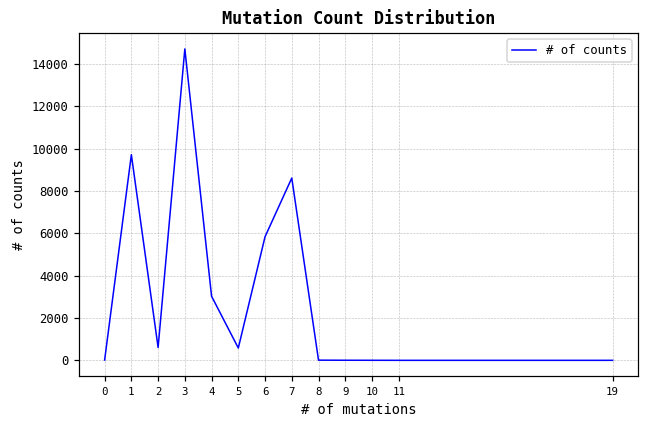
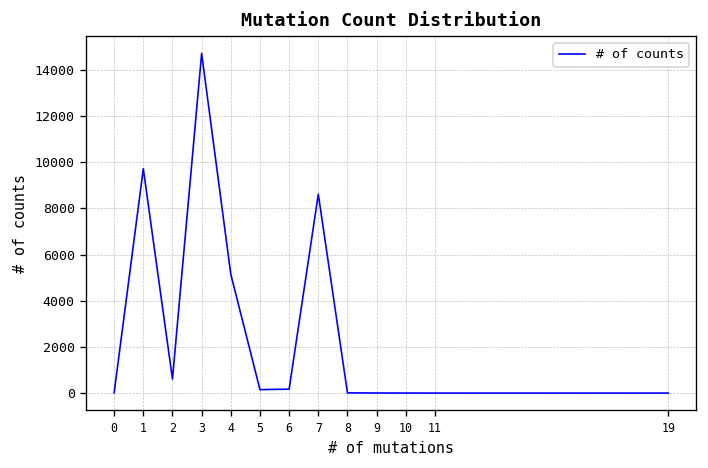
4: 3000 -> 5100
5: 600 -> 200
6: 5800 -> 200
